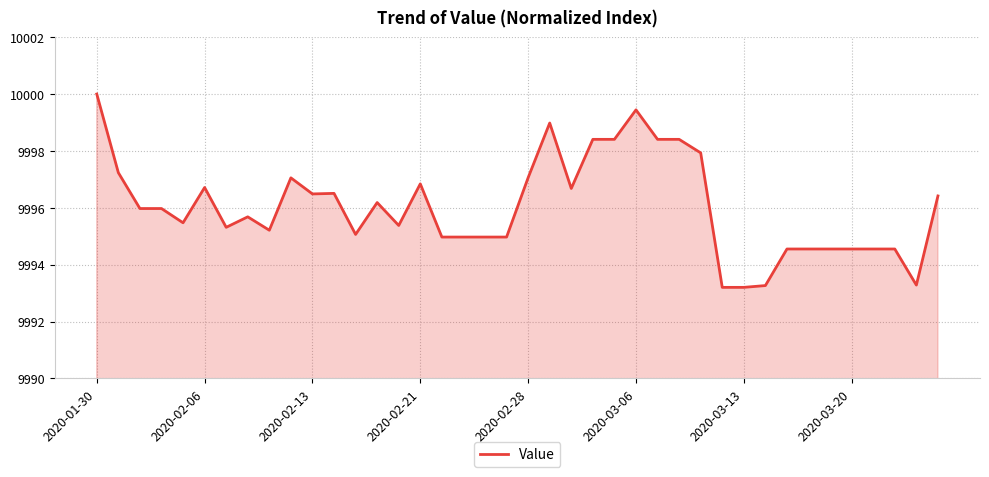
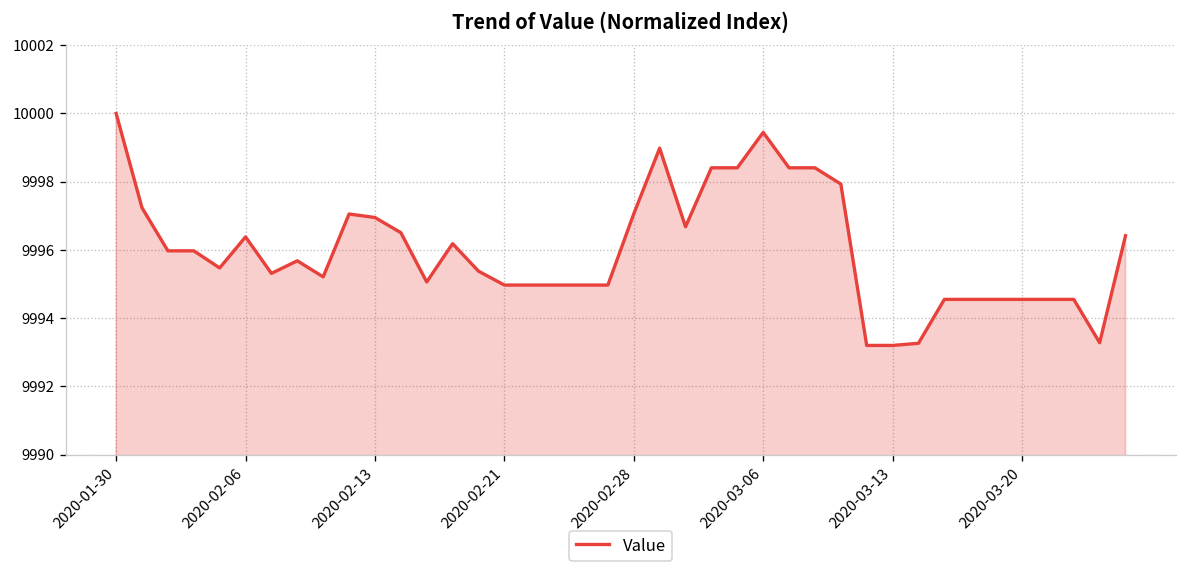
2020-02-06: 9996.7 -> 9996.4
2020-02-13: 9996.5 -> 9997.0
2020-02-21: 9996.8 -> 9995.0
